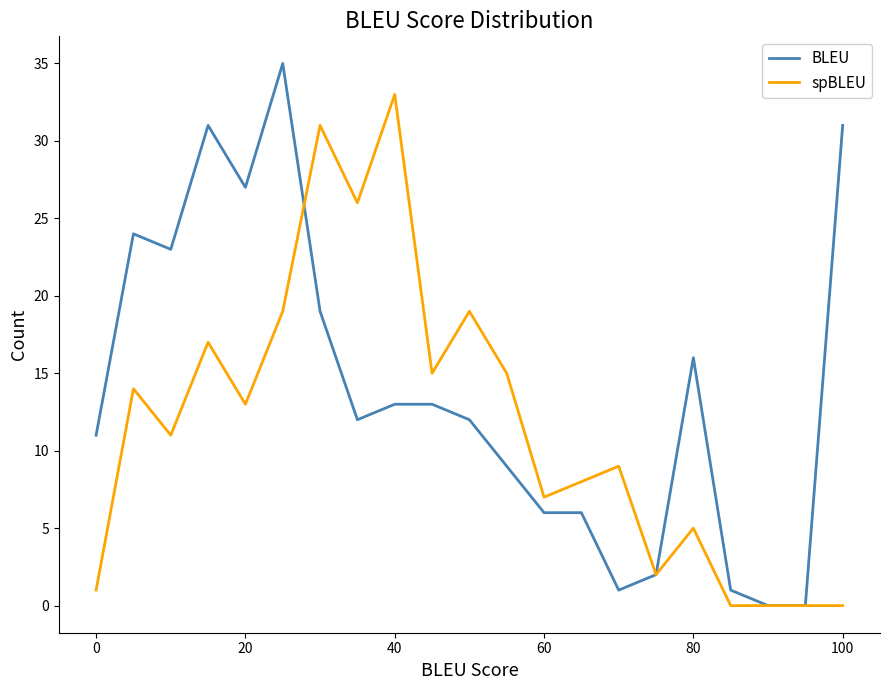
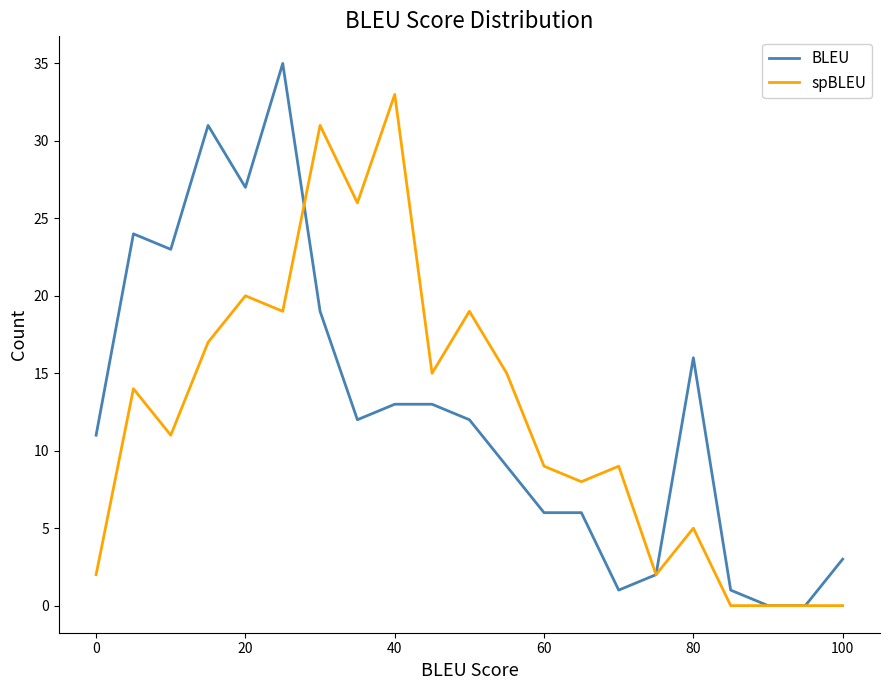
spBLEU, 0: 1 -> 2
spBLEU, 20: 13 -> 20
spBLEU, 60: 7 -> 9
BLEU, 100: 31 -> 3
